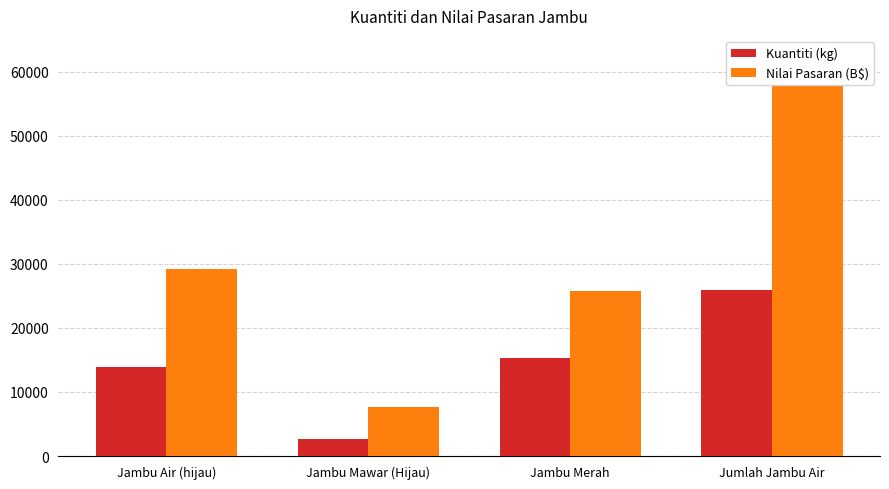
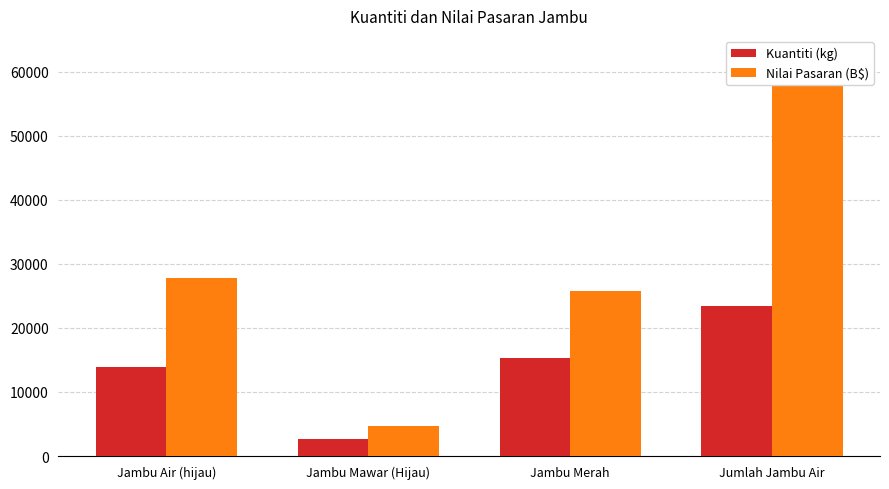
Nilai Pasaran (B$), Jambu Air (hijau): 29000 -> 28000
Nilai Pasaran (B$), Jambu Mawar (Hijau): 8000 -> 5000
Kuantiti (kg), Jumlah Jambu Air: 26000 -> 23000
